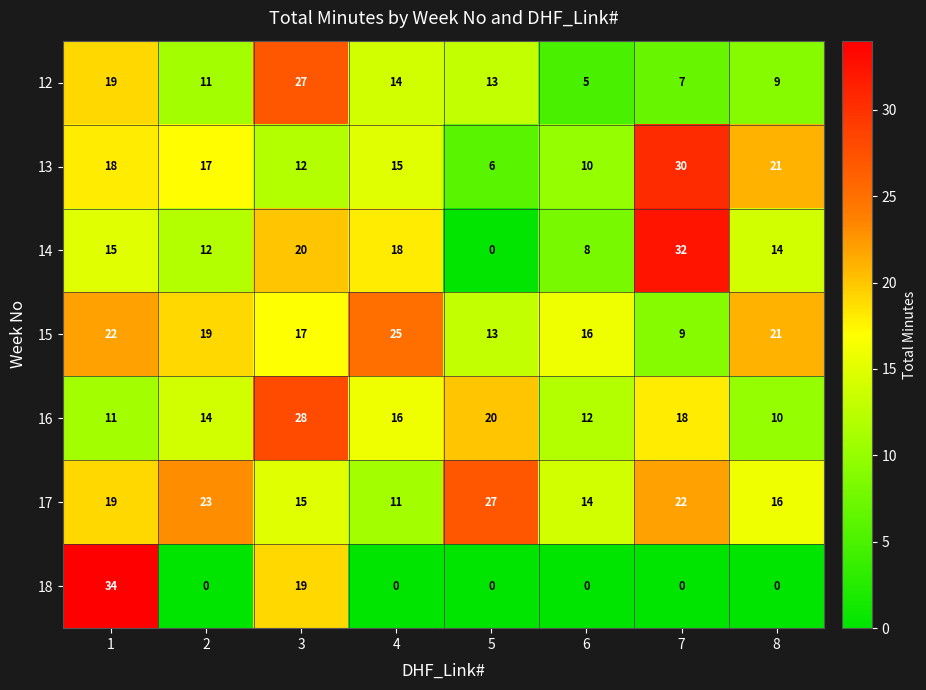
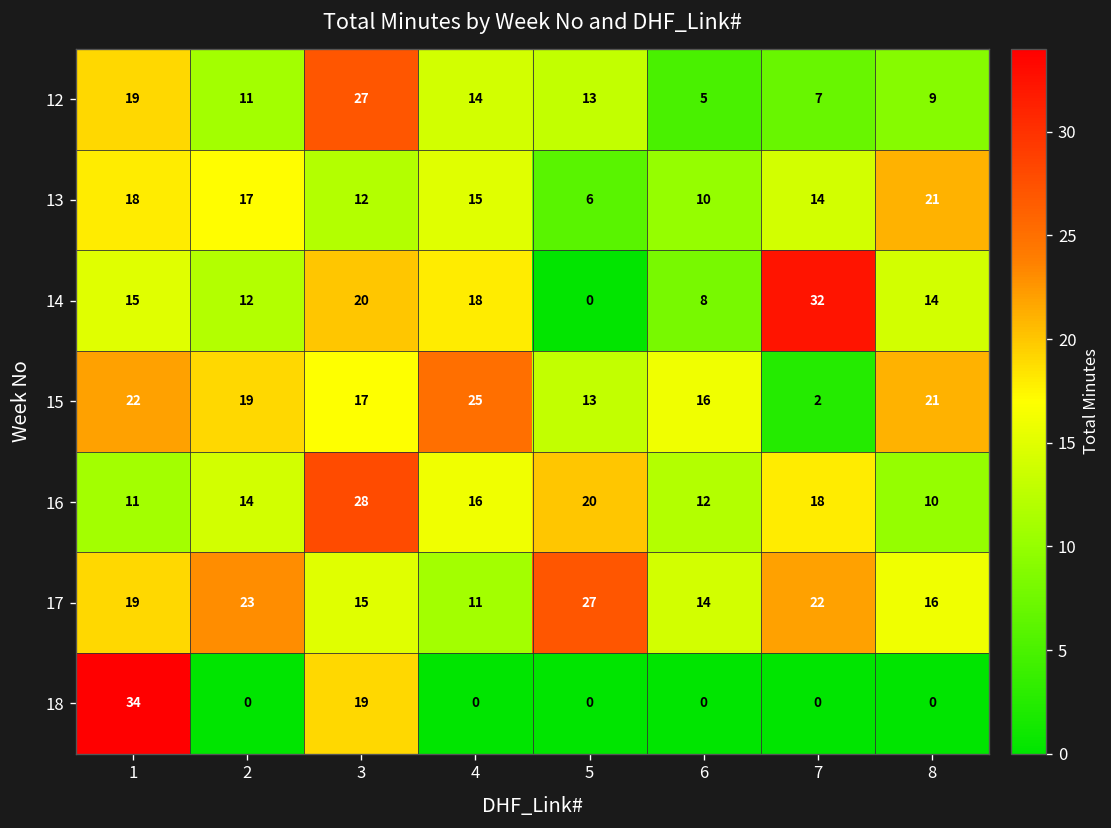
13, 7: 30 -> 14
15, 7: 9 -> 2
